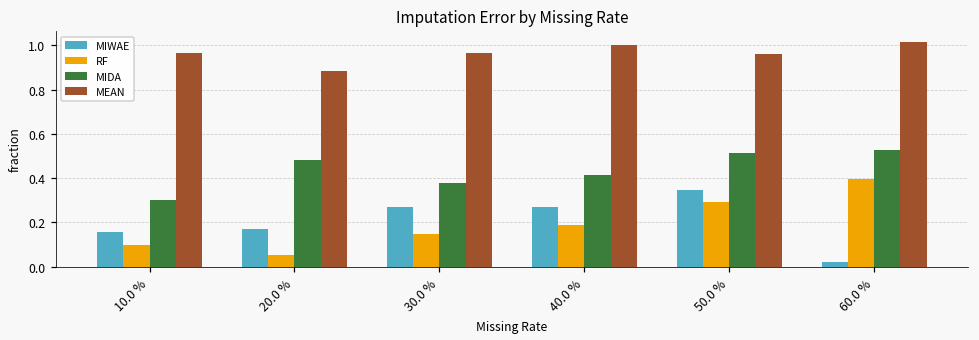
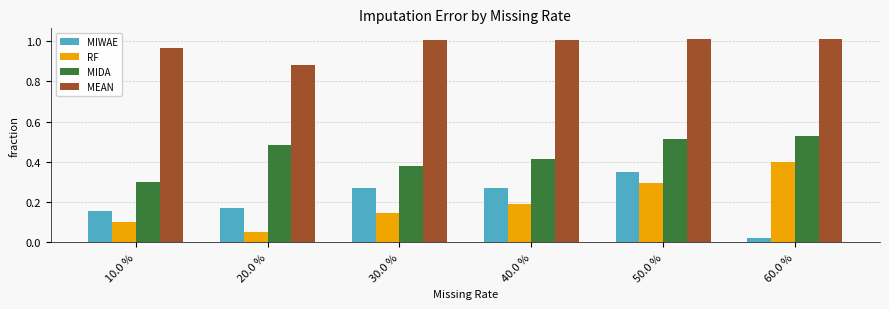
MEAN, 30.0 %: 0.96 -> 1.00
MEAN, 50.0 %: 0.96 -> 1.01
